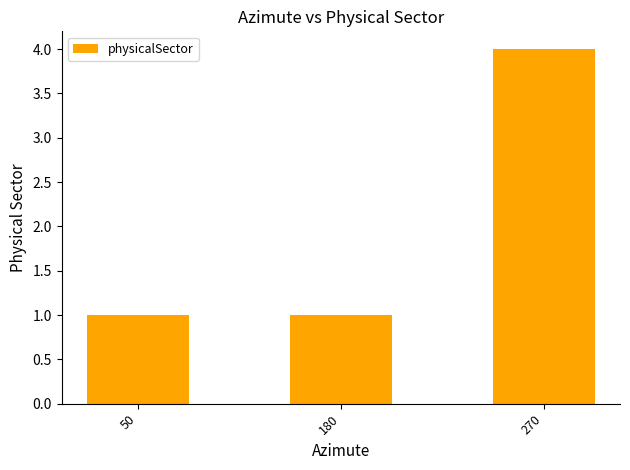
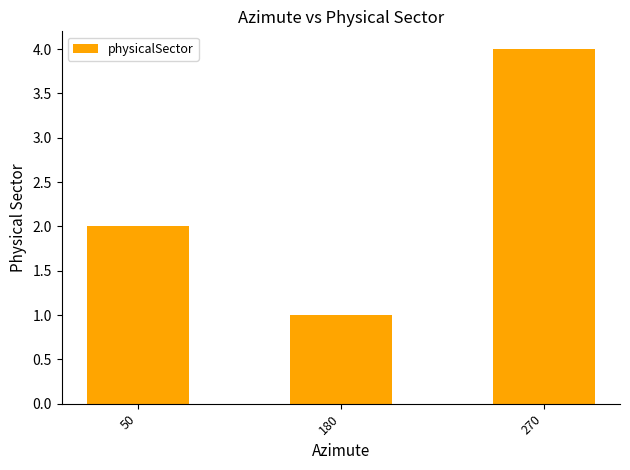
50: 1 -> 2
